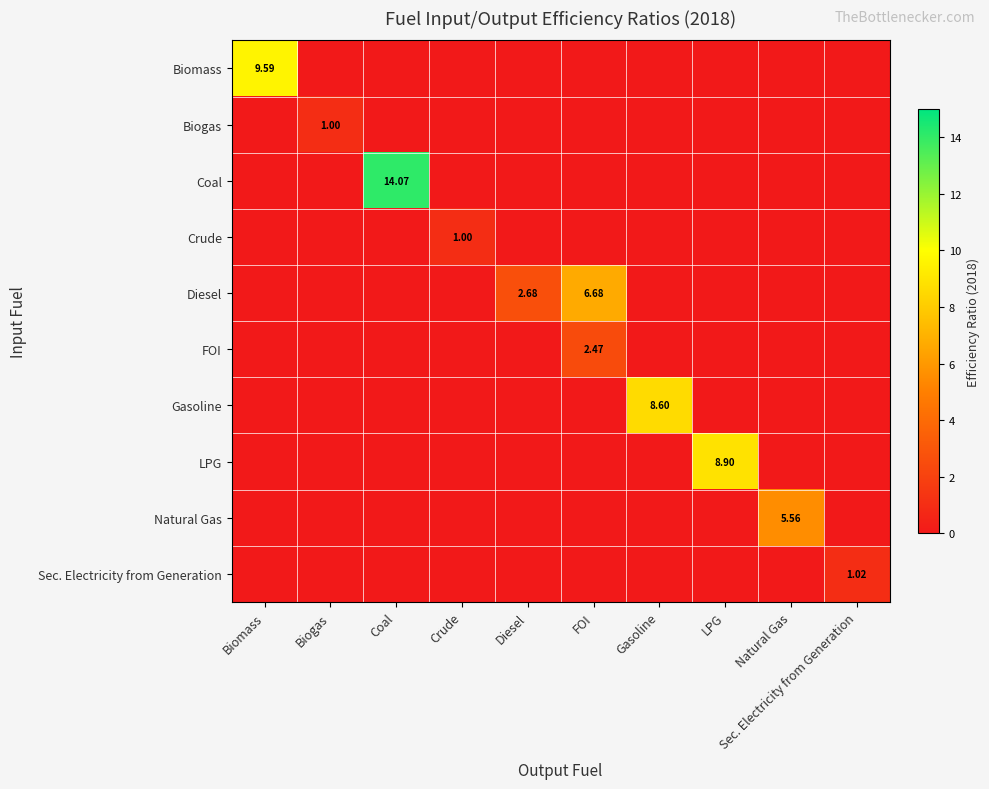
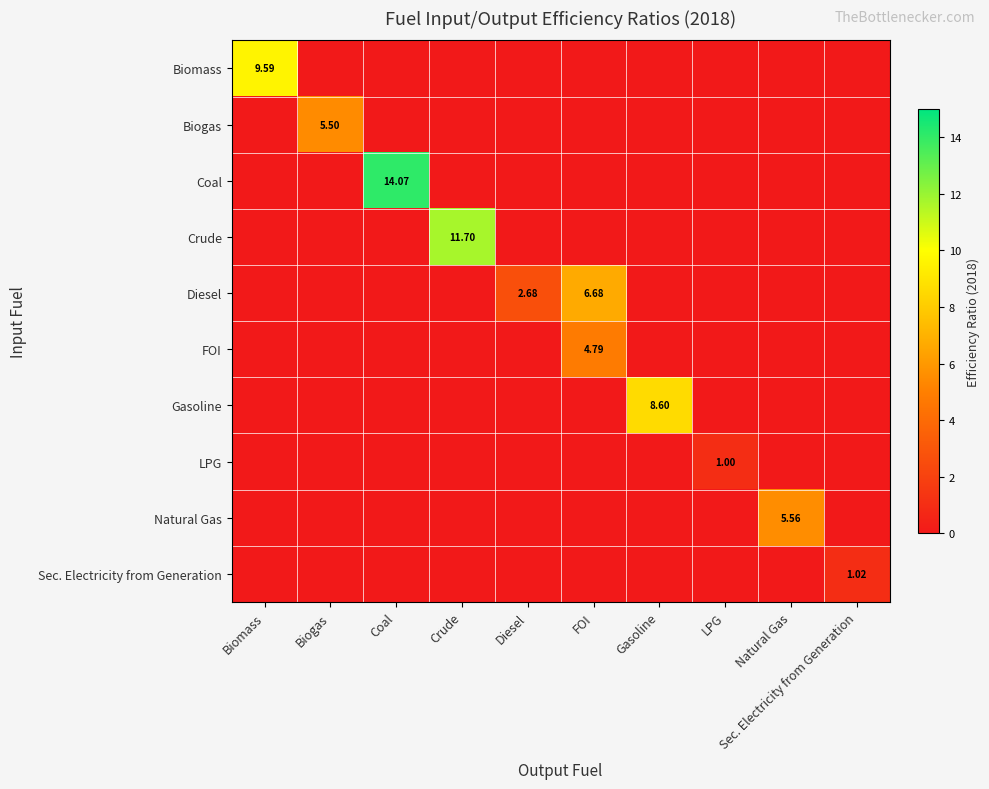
Biogas, Biogas: 1.00 -> 5.50
Crude, Crude: 1.00 -> 11.70
FOI, FOI: 2.47 -> 4.79
LPG, LPG: 8.90 -> 1.00
